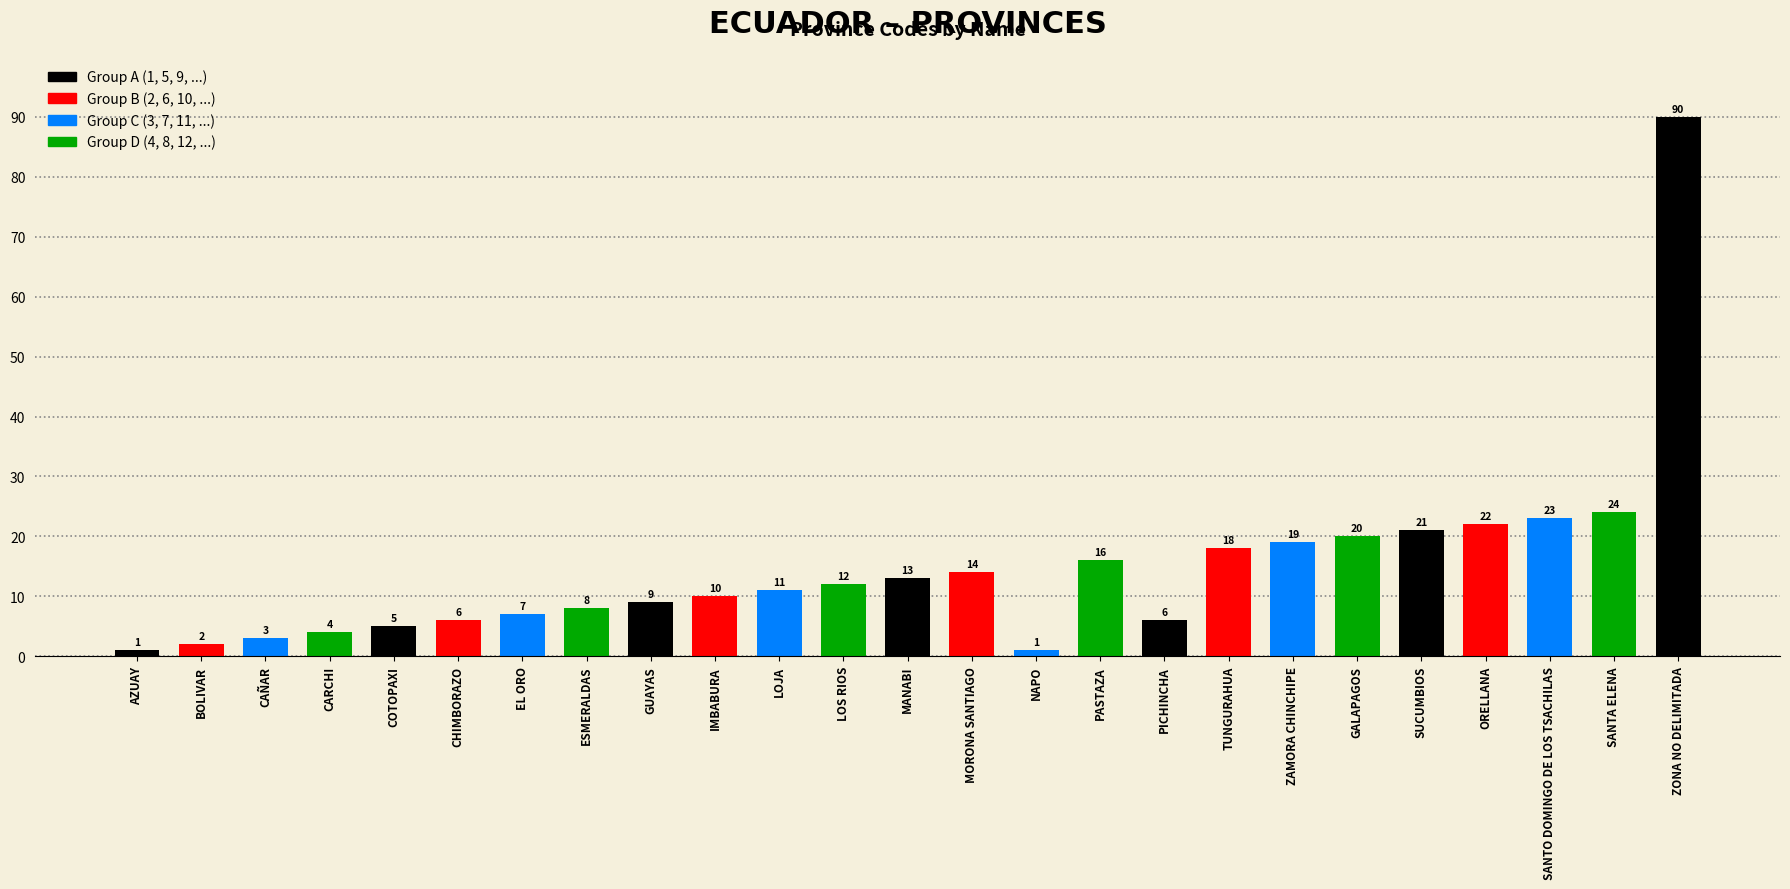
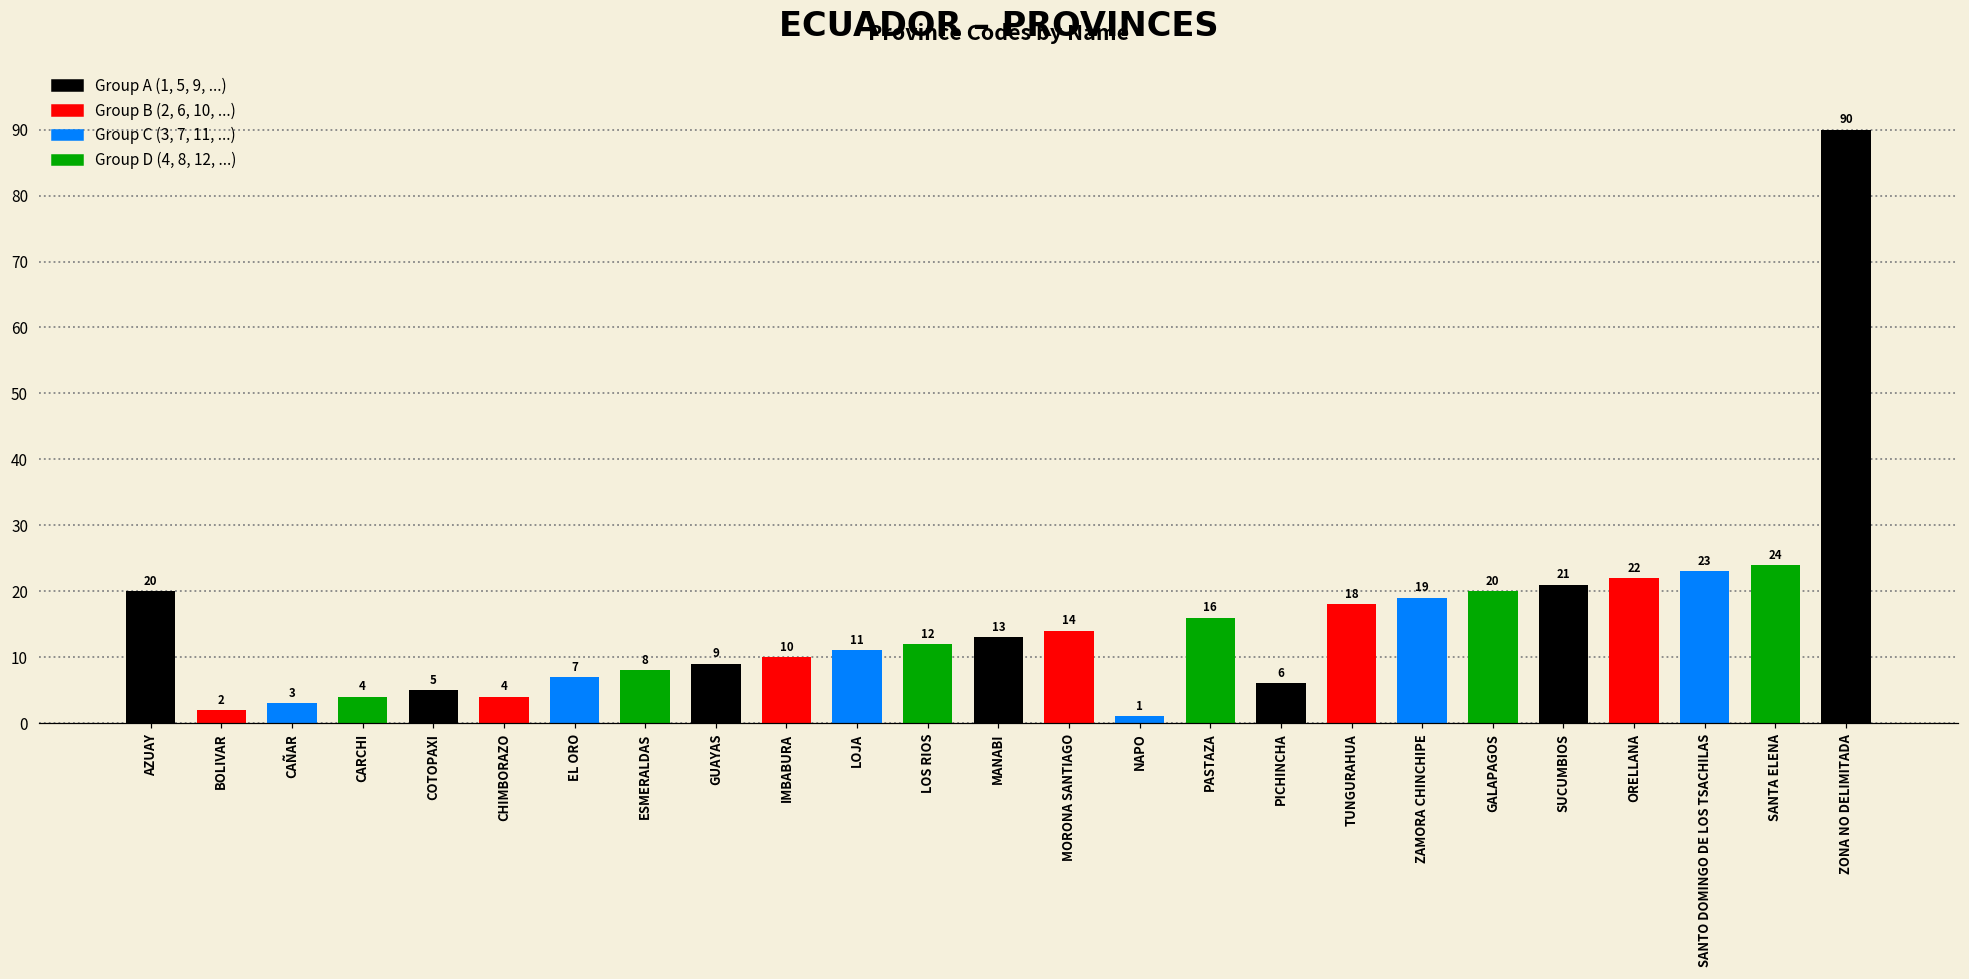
AZUAY: 1 -> 20
CHIMBORAZO: 6 -> 4
